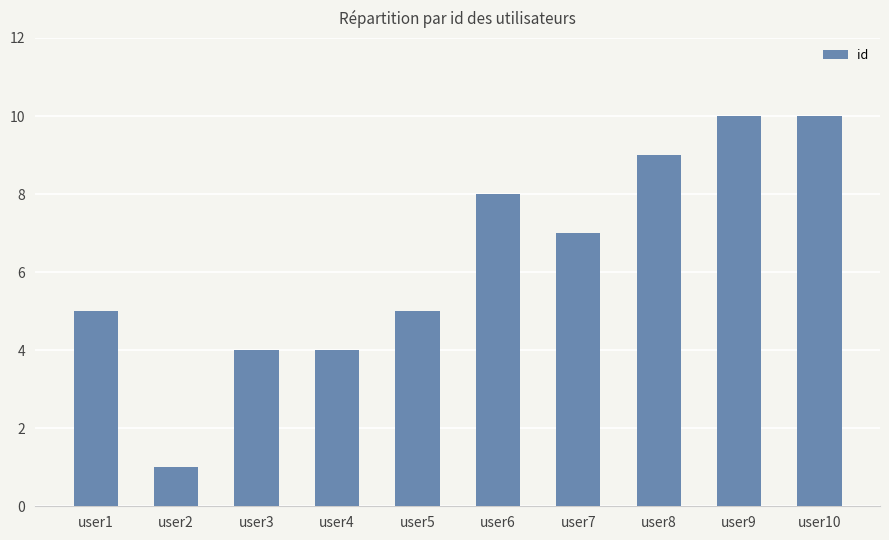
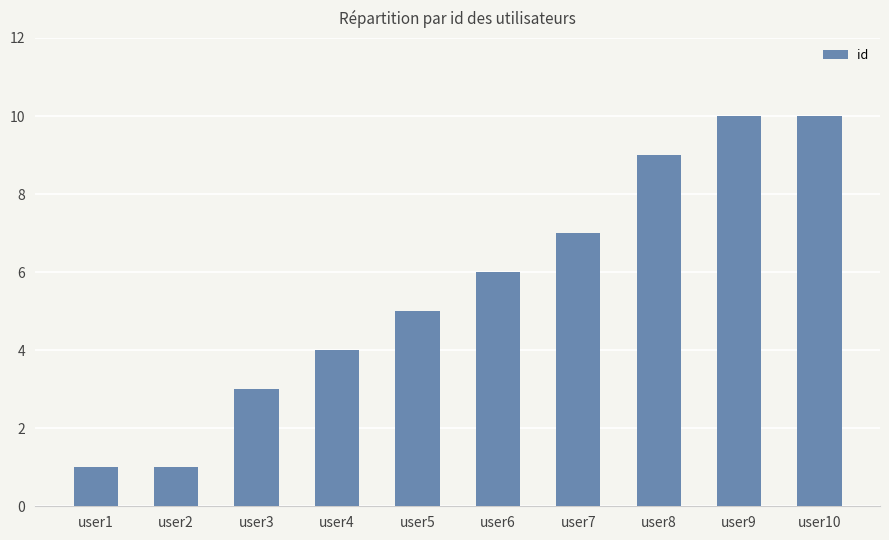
user1: 5 -> 1
user3: 4 -> 3
user6: 8 -> 6
